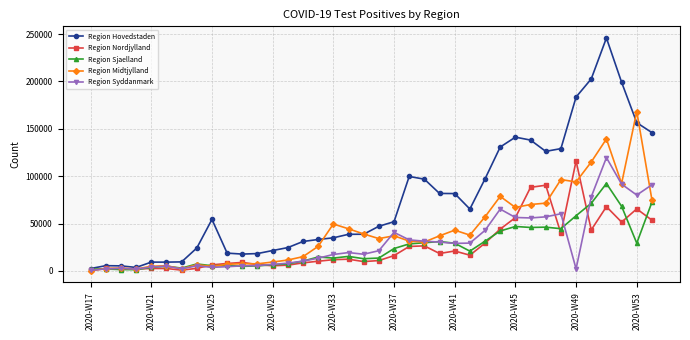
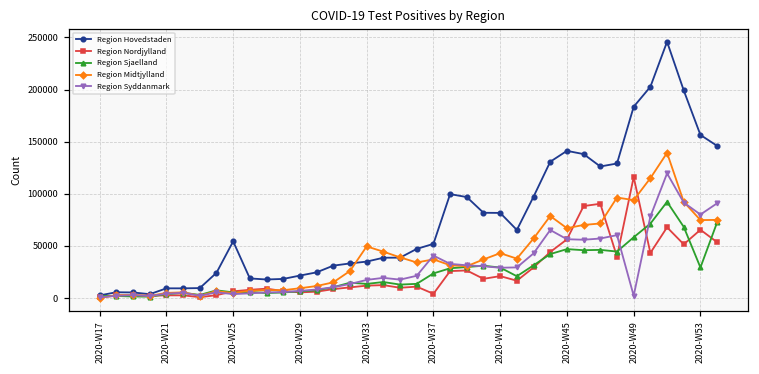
Region Nordjylland, 2020-W37: 20000 -> 0
Region Midtjylland, 2020-W53: 170000 -> 70000
